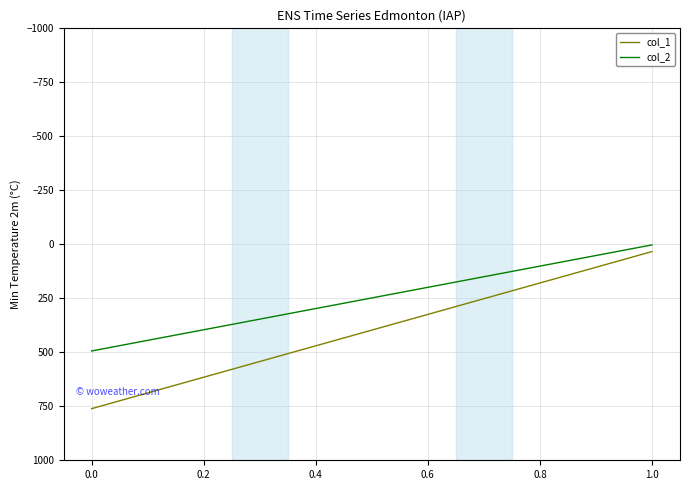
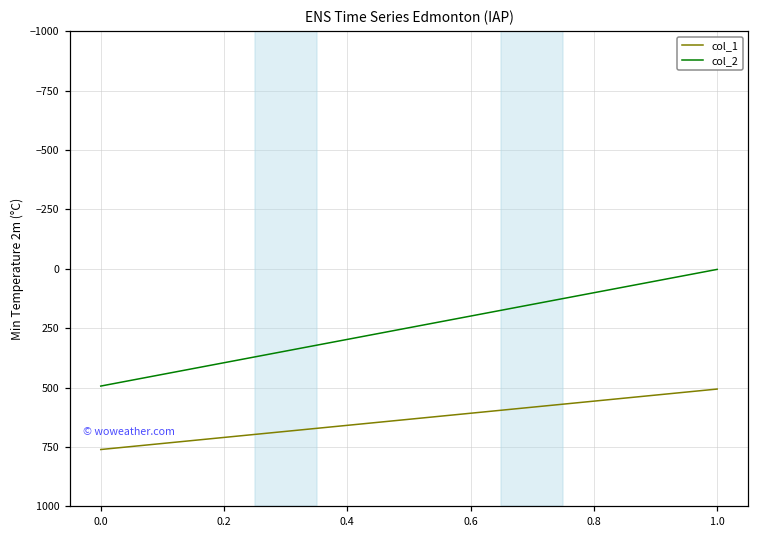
col_1, 1.0: 30 -> 510
